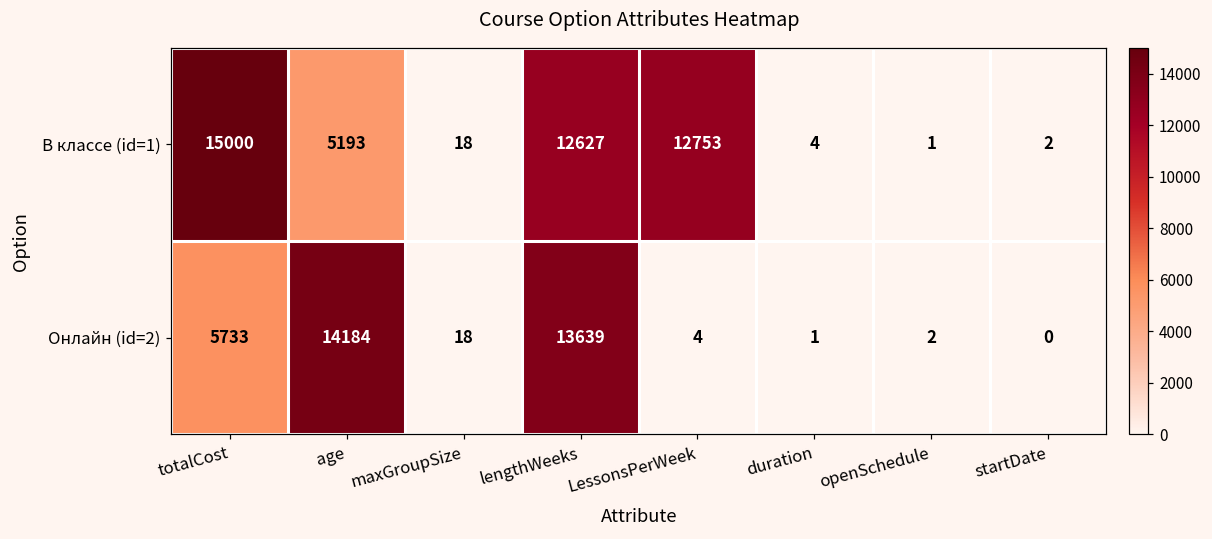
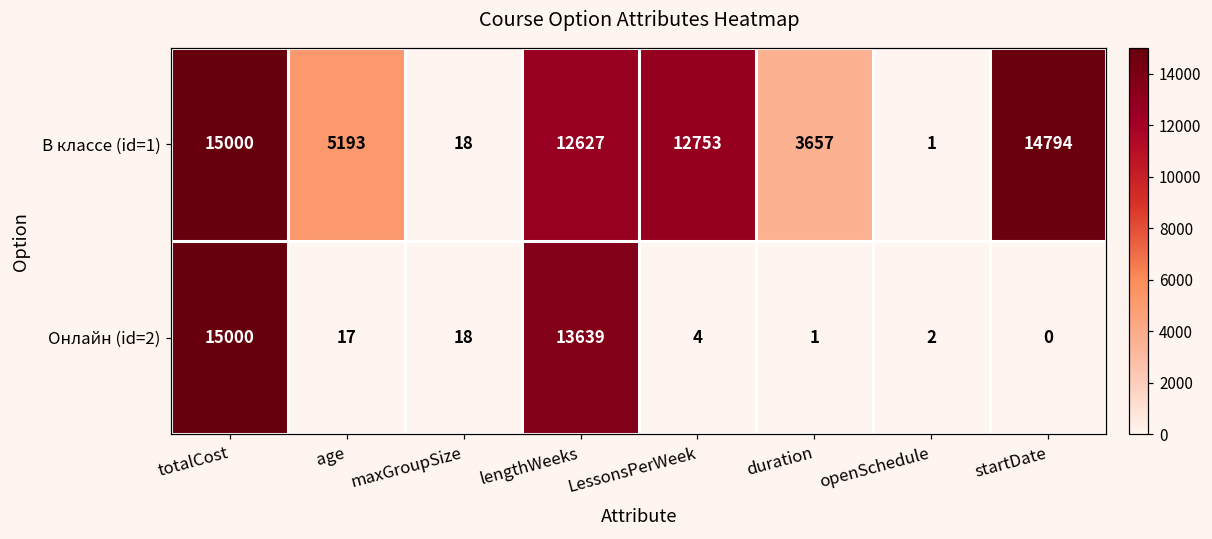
В классе (id=1), duration: 4 -> 3657
В классе (id=1), startDate: 2 -> 14794
Онлайн (id=2), totalCost: 5733 -> 15000
Онлайн (id=2), age: 14184 -> 17
